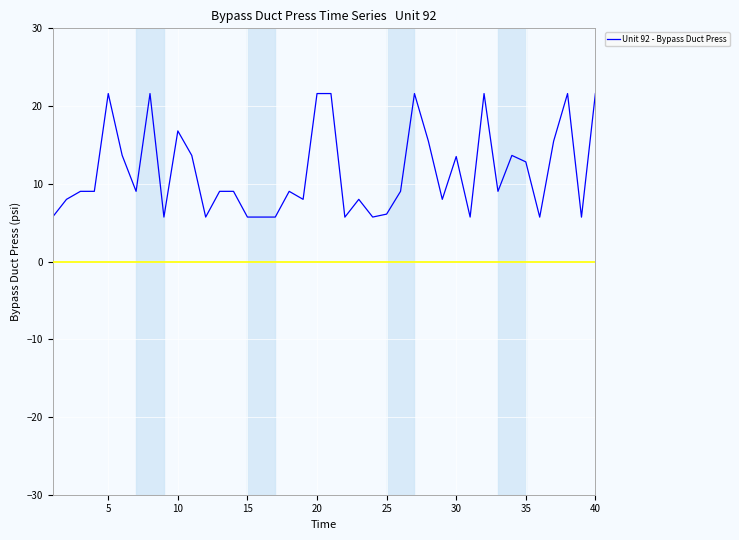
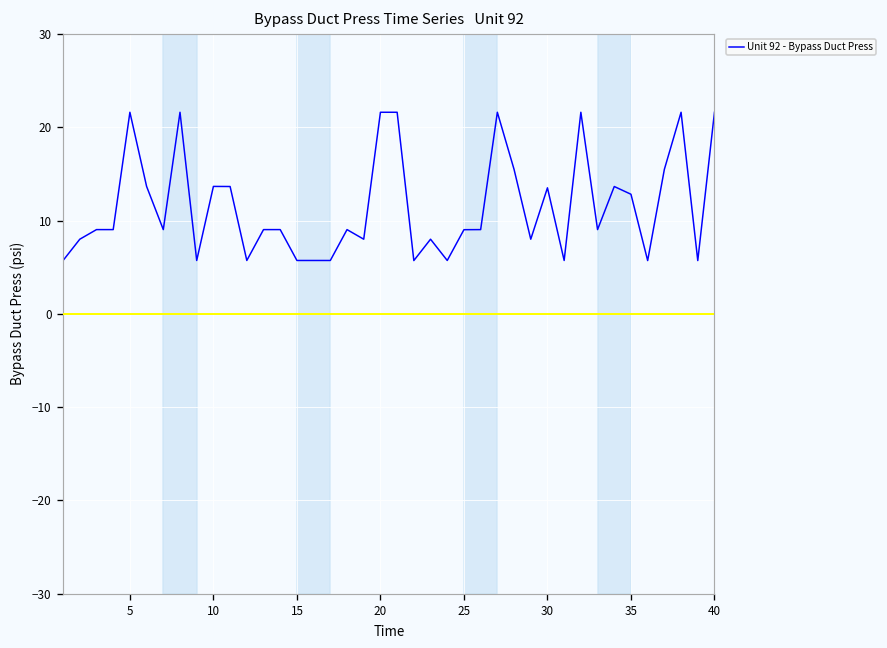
10: 17 -> 14
25: 6 -> 9
